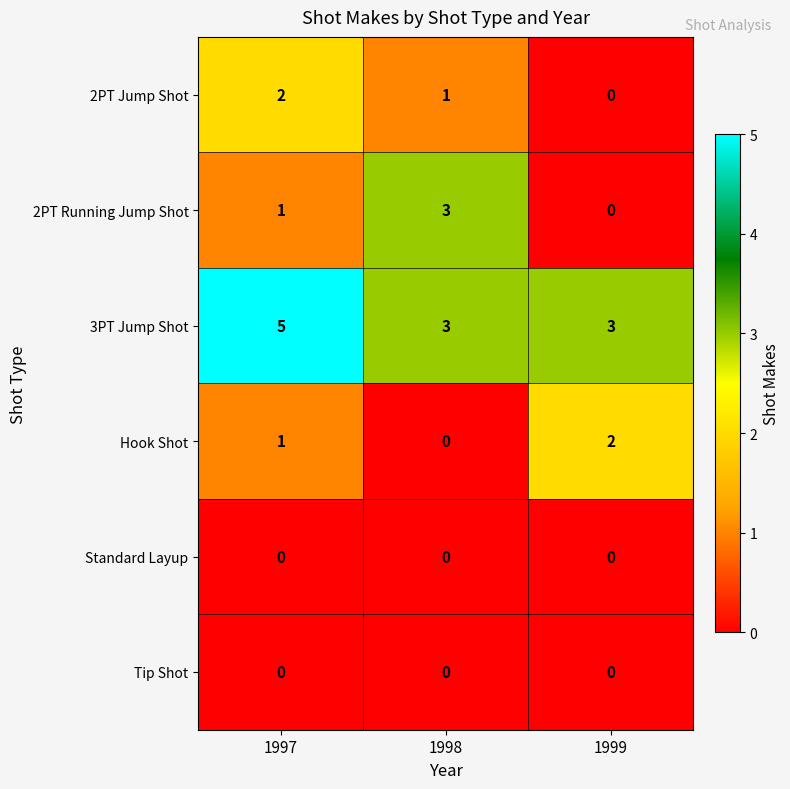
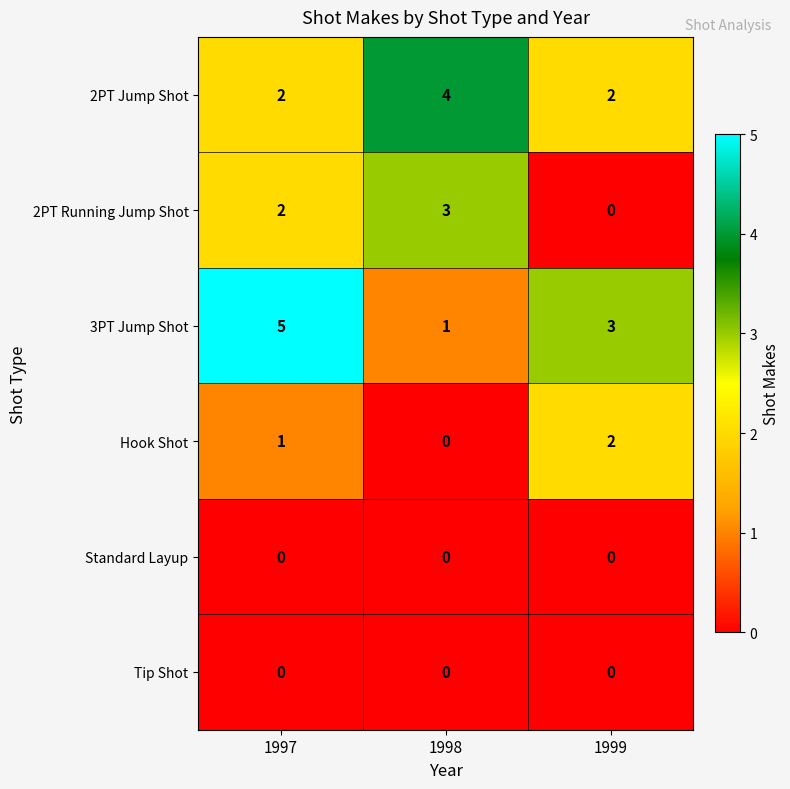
2PT Jump Shot, 1998: 1 -> 4
2PT Jump Shot, 1999: 0 -> 2
2PT Running Jump Shot, 1997: 1 -> 2
3PT Jump Shot, 1998: 3 -> 1
